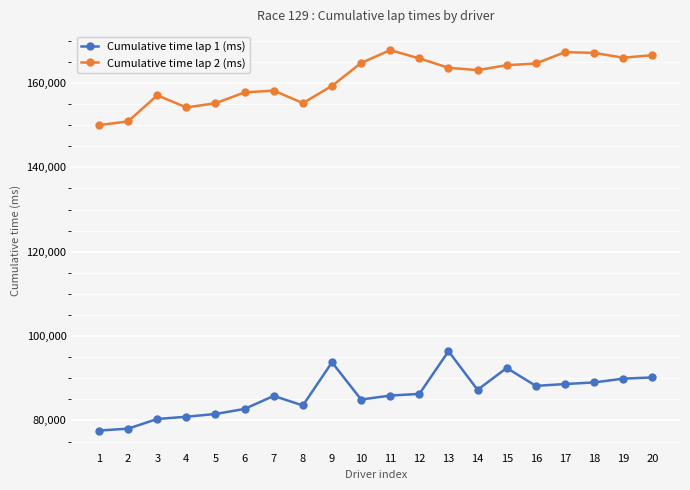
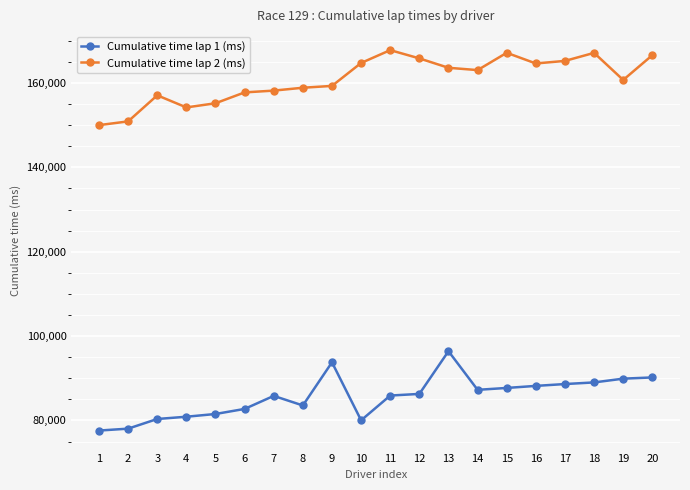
Cumulative time lap 2 (ms), 8: 155,000 -> 159,000
Cumulative time lap 1 (ms), 10: 85,000 -> 80,000
Cumulative time lap 1 (ms), 15: 92,000 -> 88,000
Cumulative time lap 2 (ms), 15: 164,000 -> 167,000
Cumulative time lap 2 (ms), 17: 167,000 -> 165,000
Cumulative time lap 2 (ms), 19: 166,000 -> 161,000
